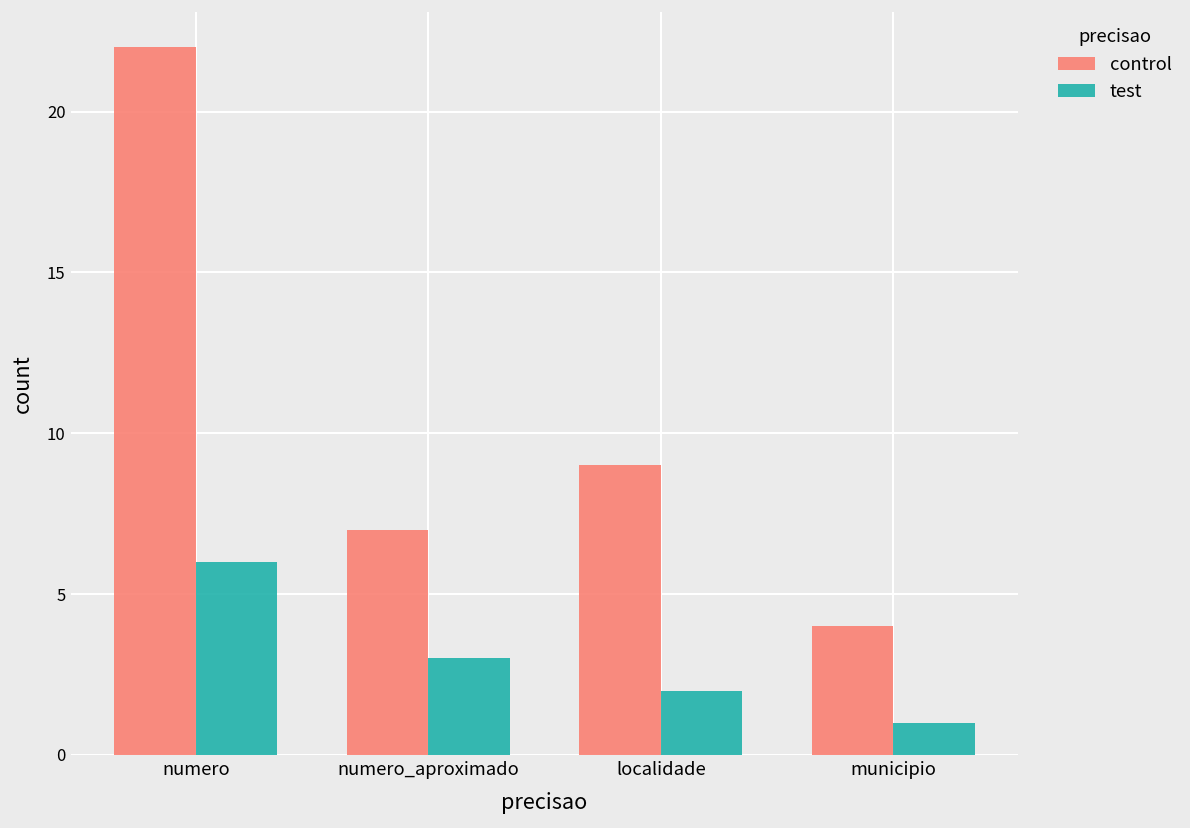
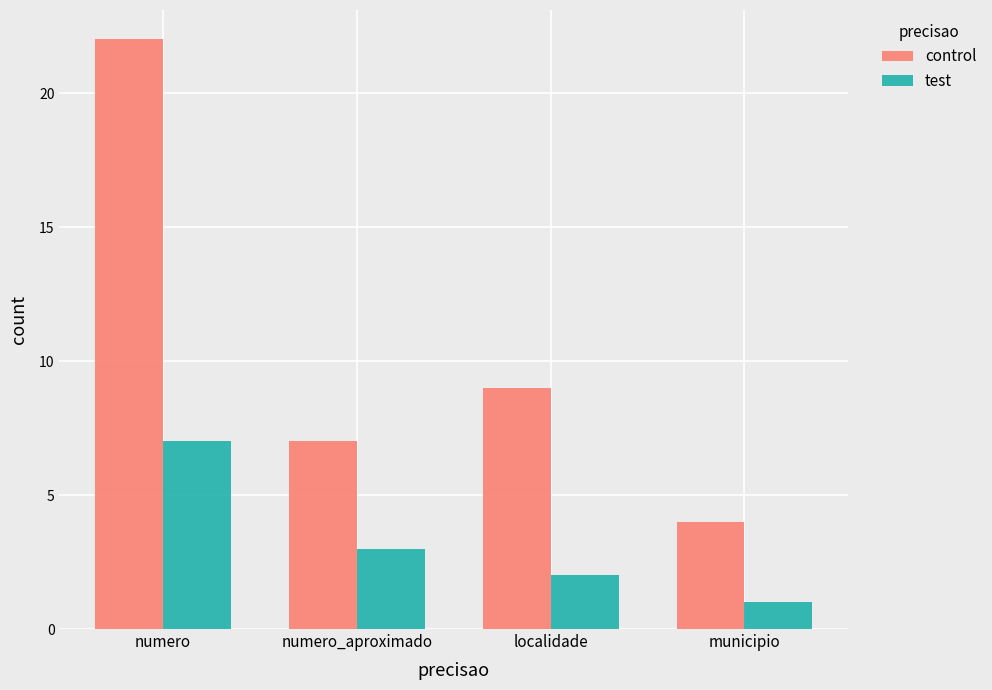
test, numero: 6 -> 7
